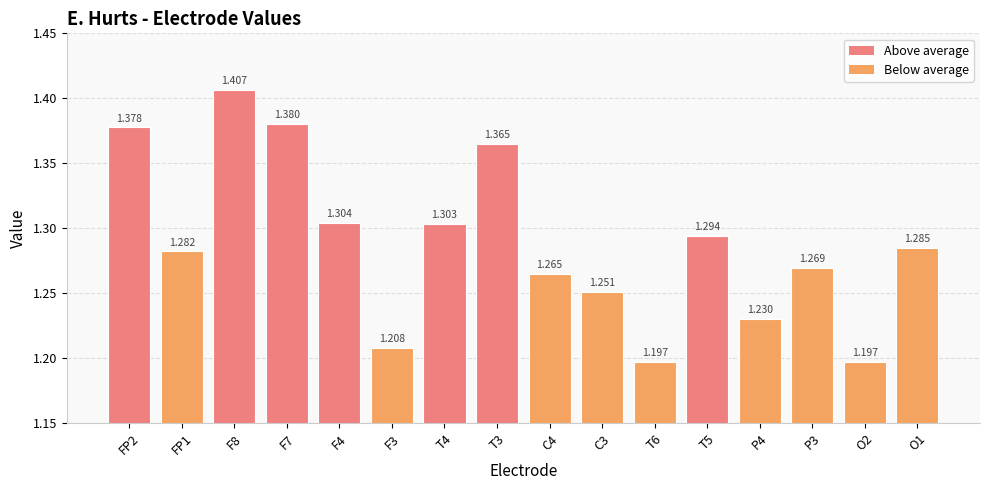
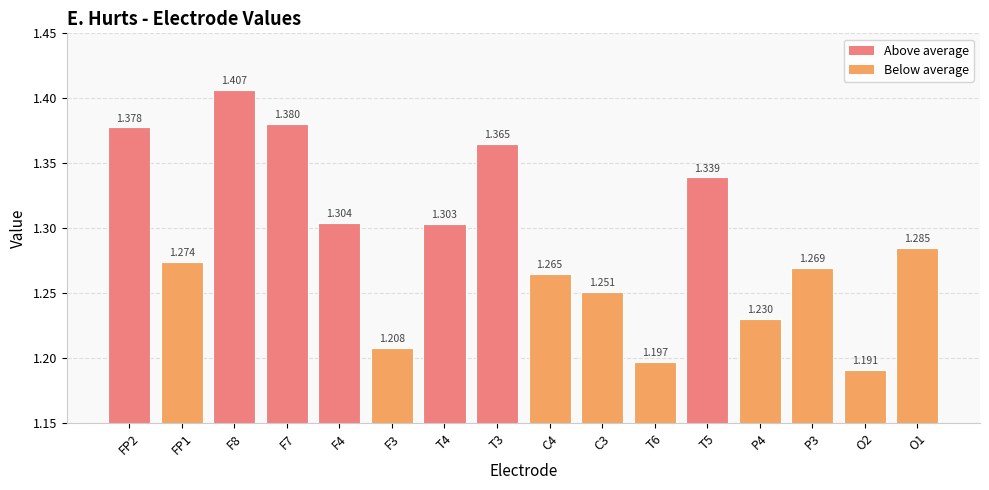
FP1: 1.282 -> 1.274
T5: 1.294 -> 1.339
O2: 1.197 -> 1.191
